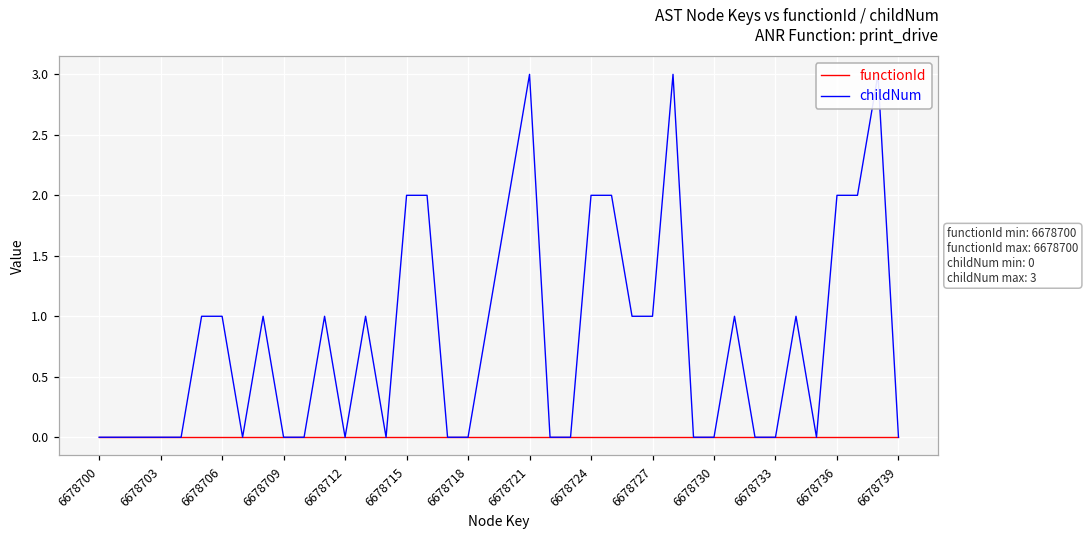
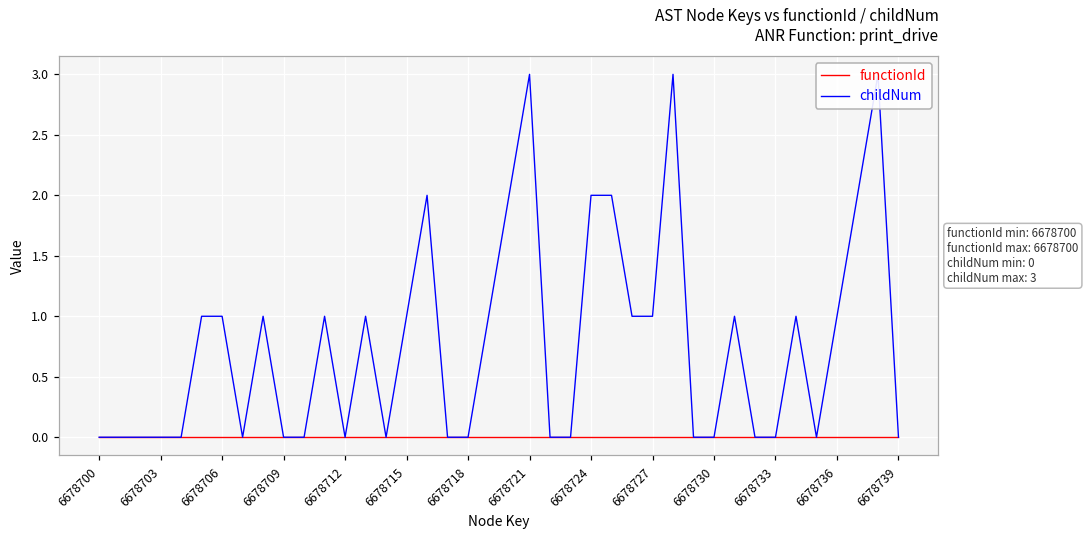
childNum, 6678715: 2 -> 1
childNum, 6678736: 2 -> 1
